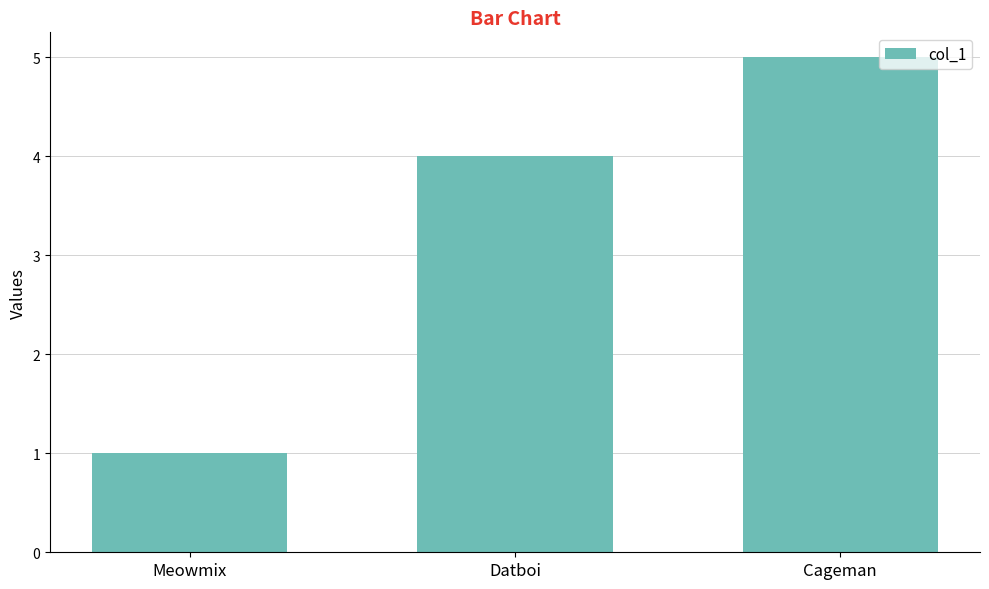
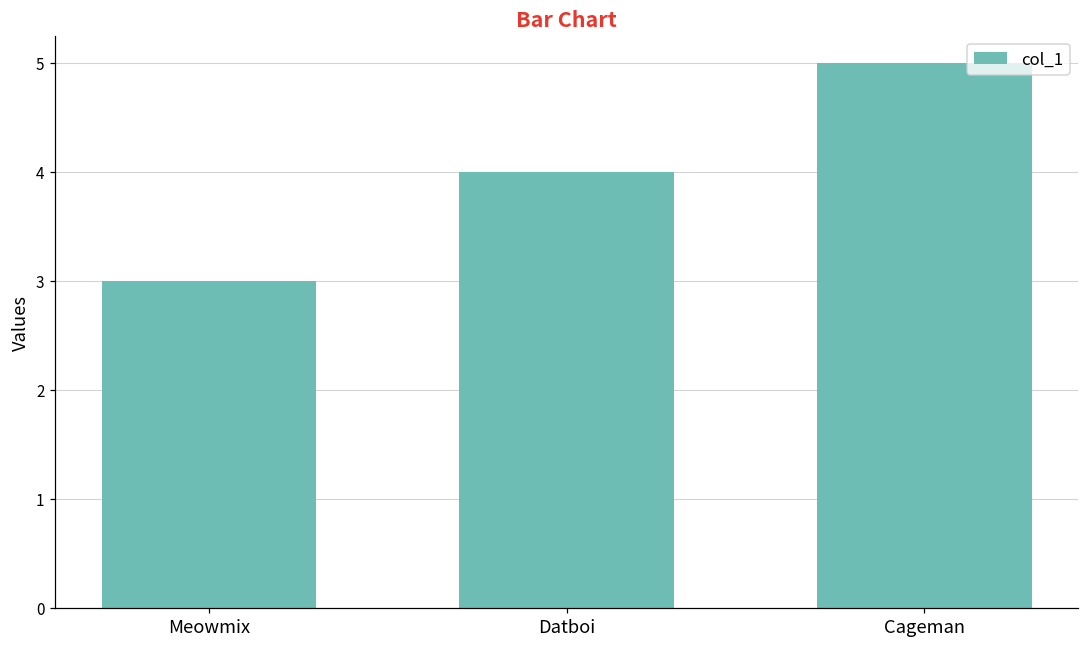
Meowmix: 1 -> 3
